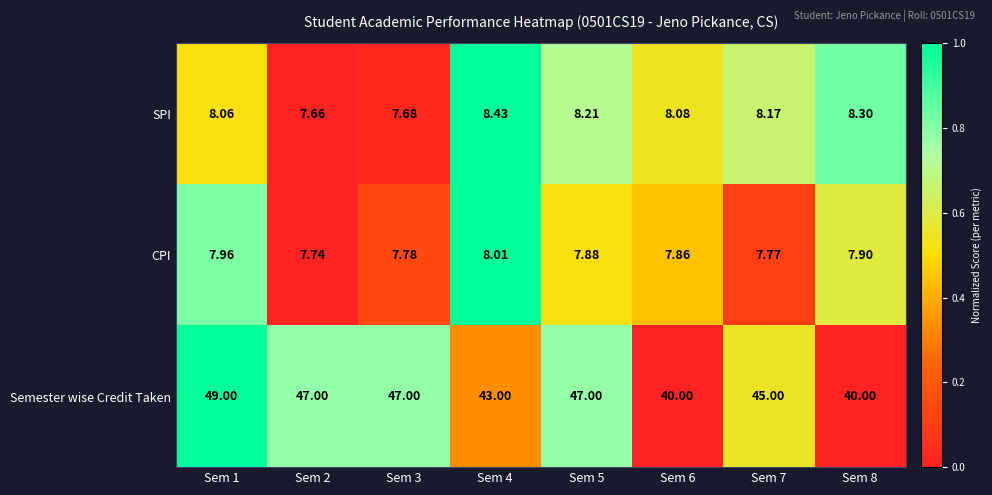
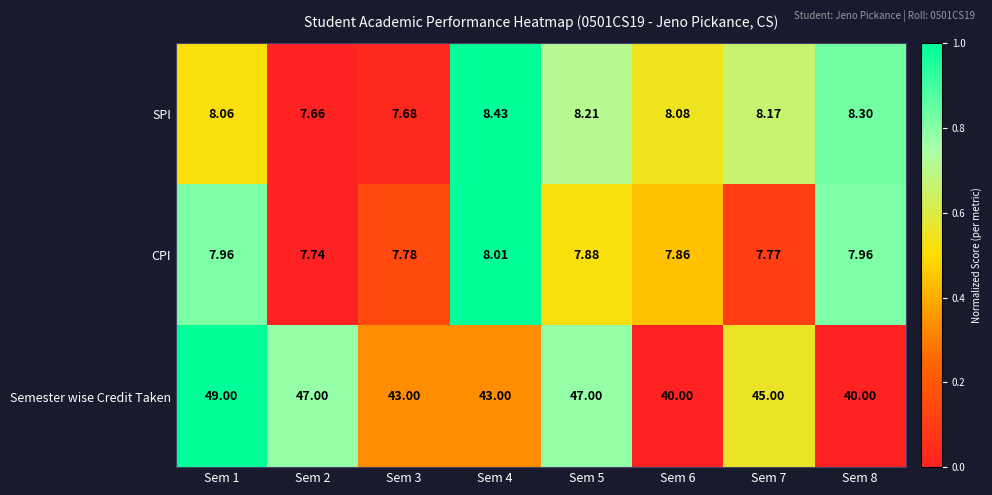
CPI, Sem 8: 7.90 -> 7.96
Semester wise Credit Taken, Sem 3: 47.00 -> 43.00
